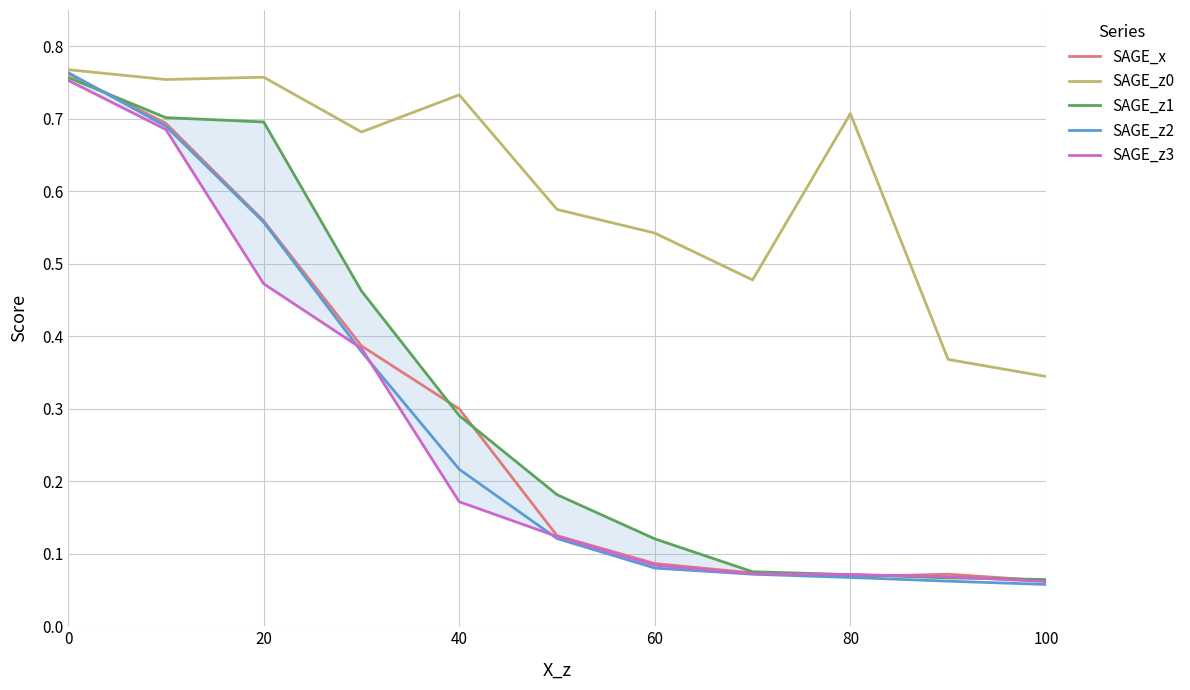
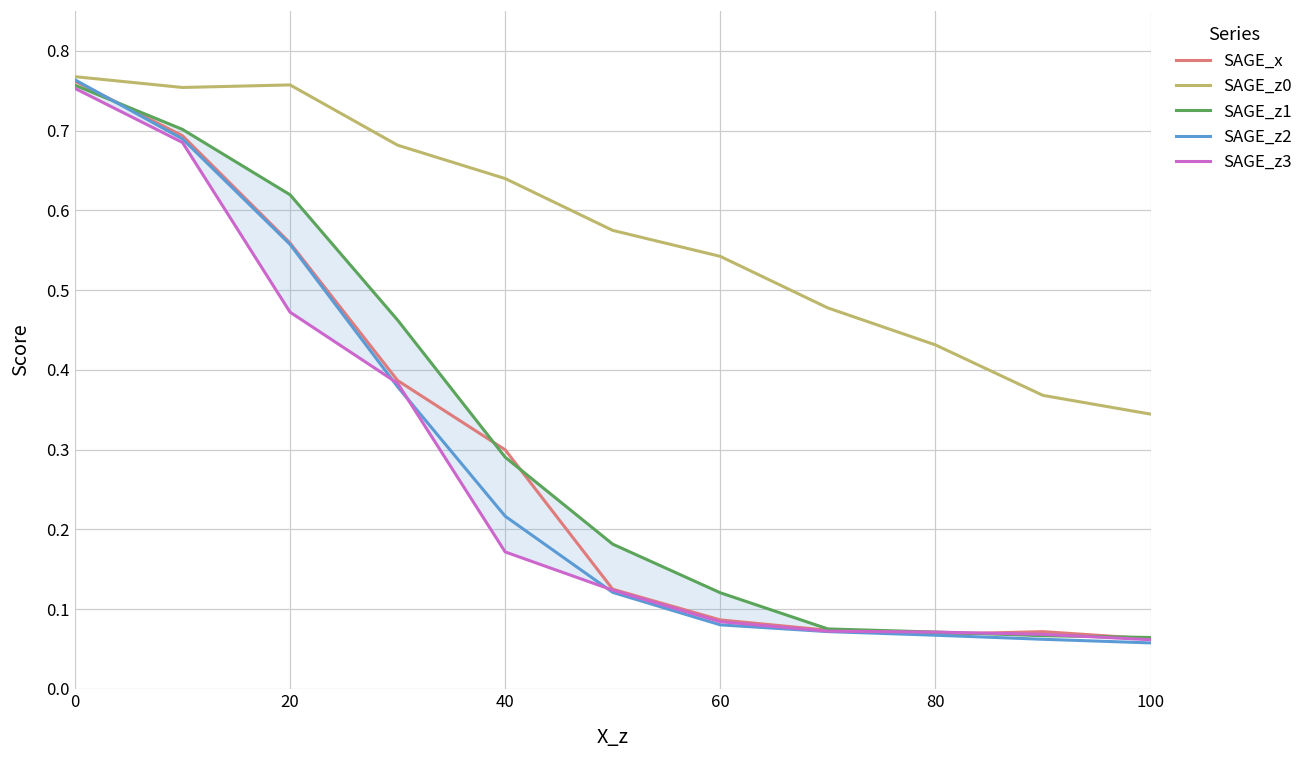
SAGE_z1, 20: 0.70 -> 0.62
SAGE_z0, 40: 0.73 -> 0.64
SAGE_z0, 80: 0.71 -> 0.43
